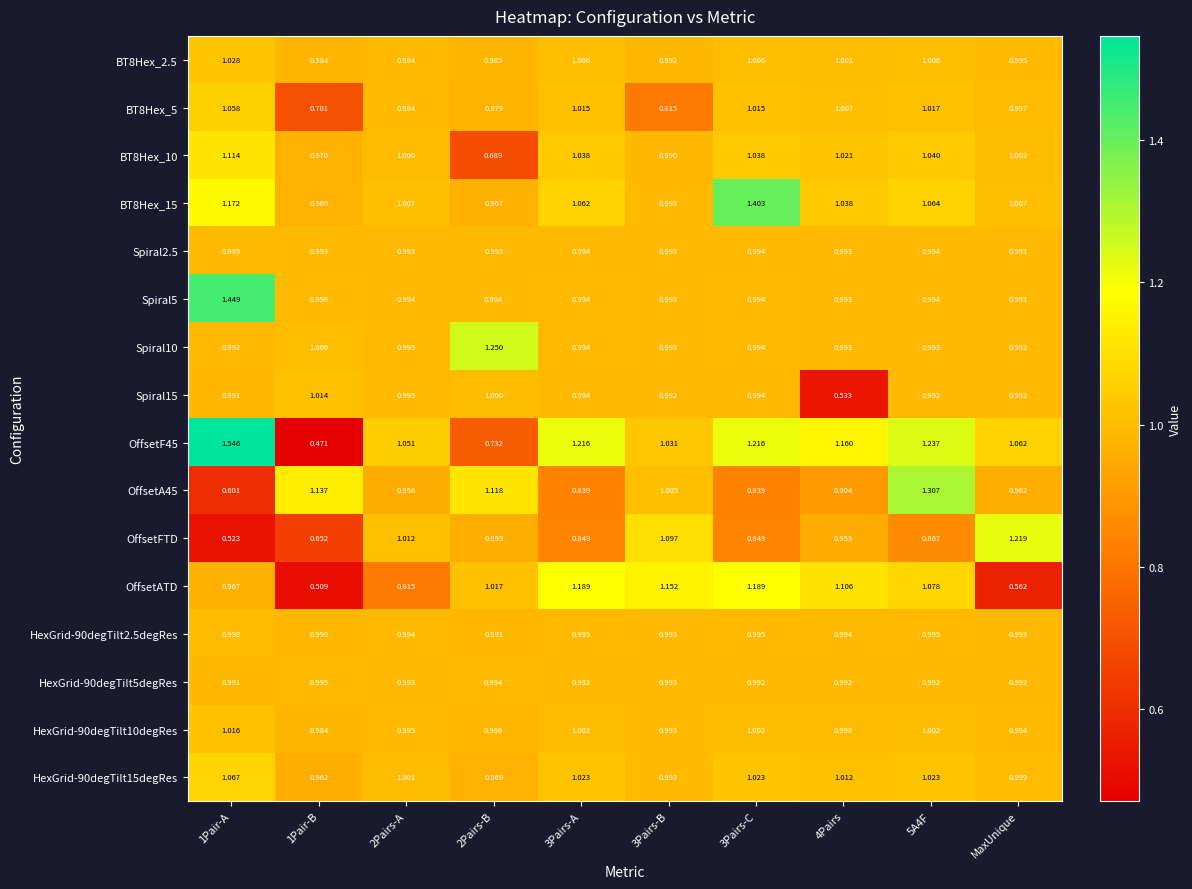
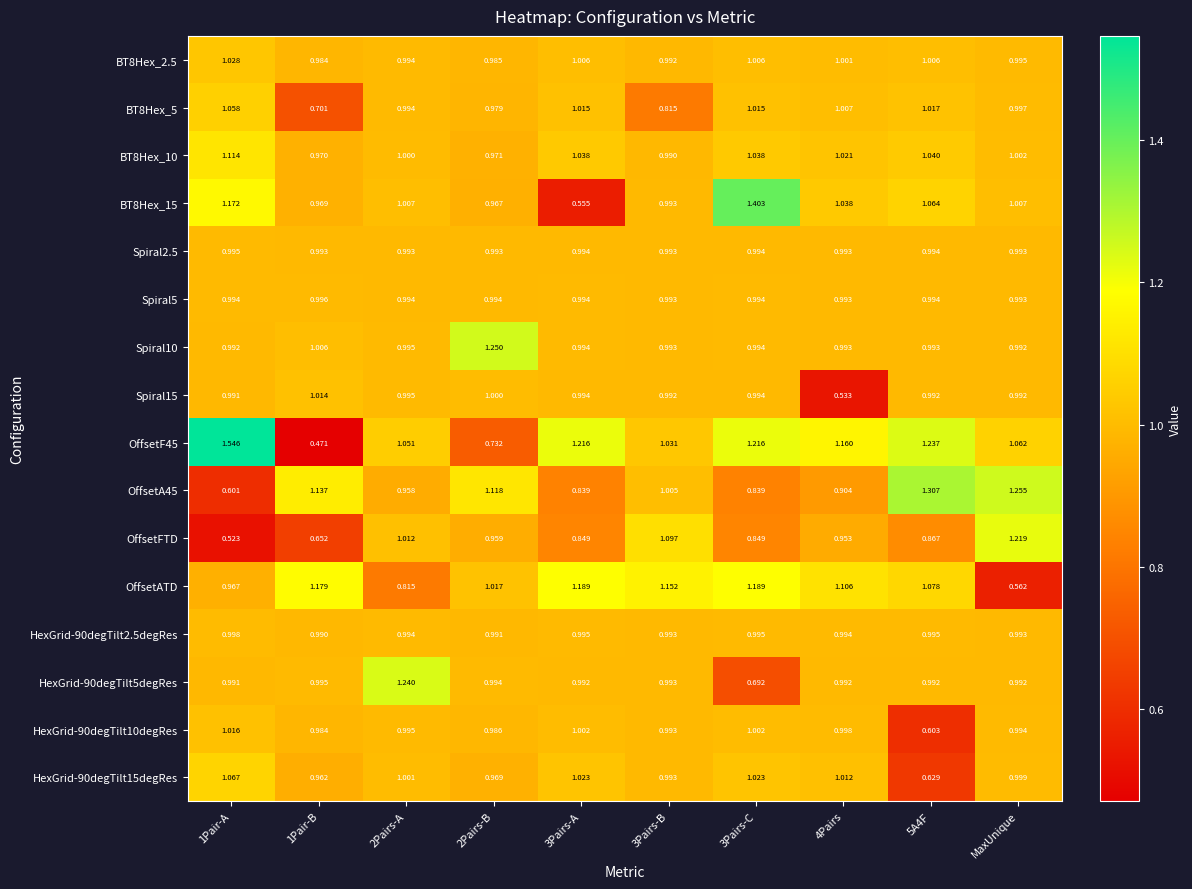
BT8Hex_10, 2Pairs-B: 0.689 -> 0.971
BT8Hex_15, 3Pairs-A: 1.062 -> 0.555
Spiral5, 1Pair-A: 1.449 -> 0.994
OffsetA45, MaxUnique: 0.962 -> 1.255
OffsetATD, 1Pair-B: 0.509 -> 1.179
HexGrid-90degTilt5degRes, 2Pairs-A: 0.993 -> 1.240
HexGrid-90degTilt5degRes, 3Pairs-C: 0.992 -> 0.692
HexGrid-90degTilt10degRes, 5A4F: 1.002 -> 0.603
HexGrid-90degTilt15degRes, 5A4F: 1.023 -> 0.629
